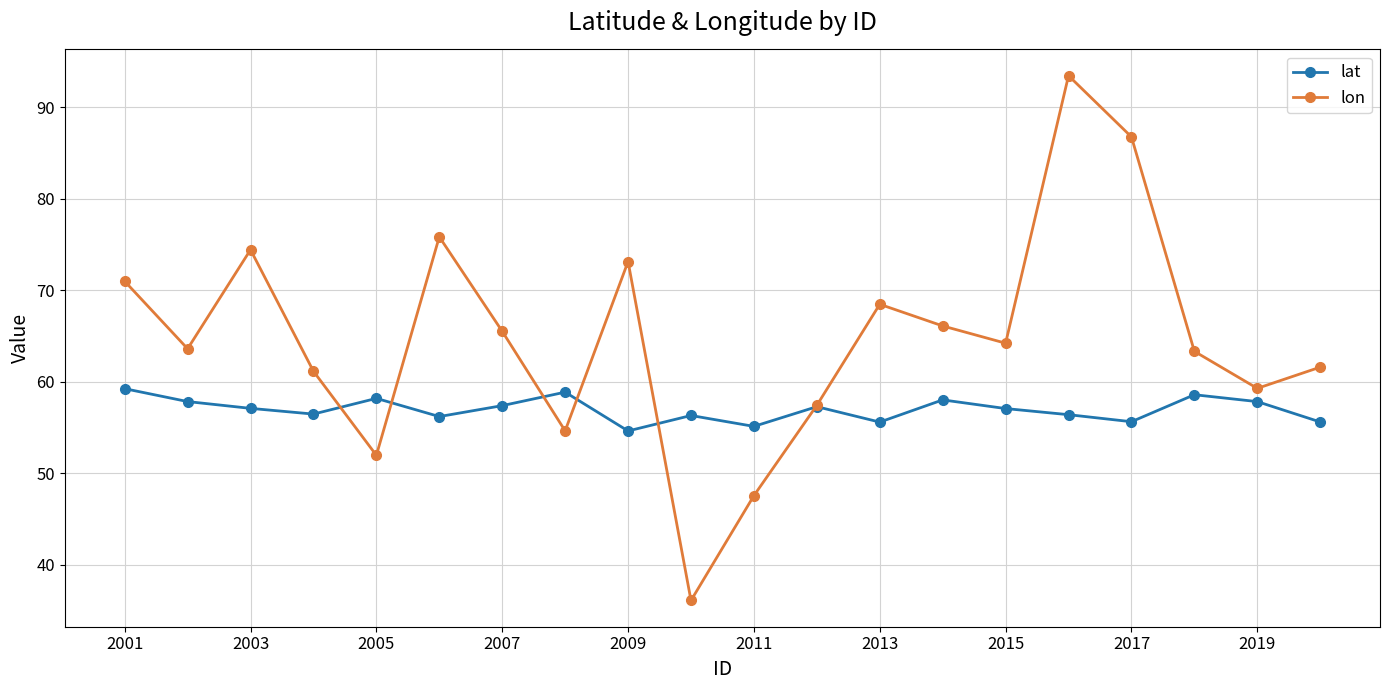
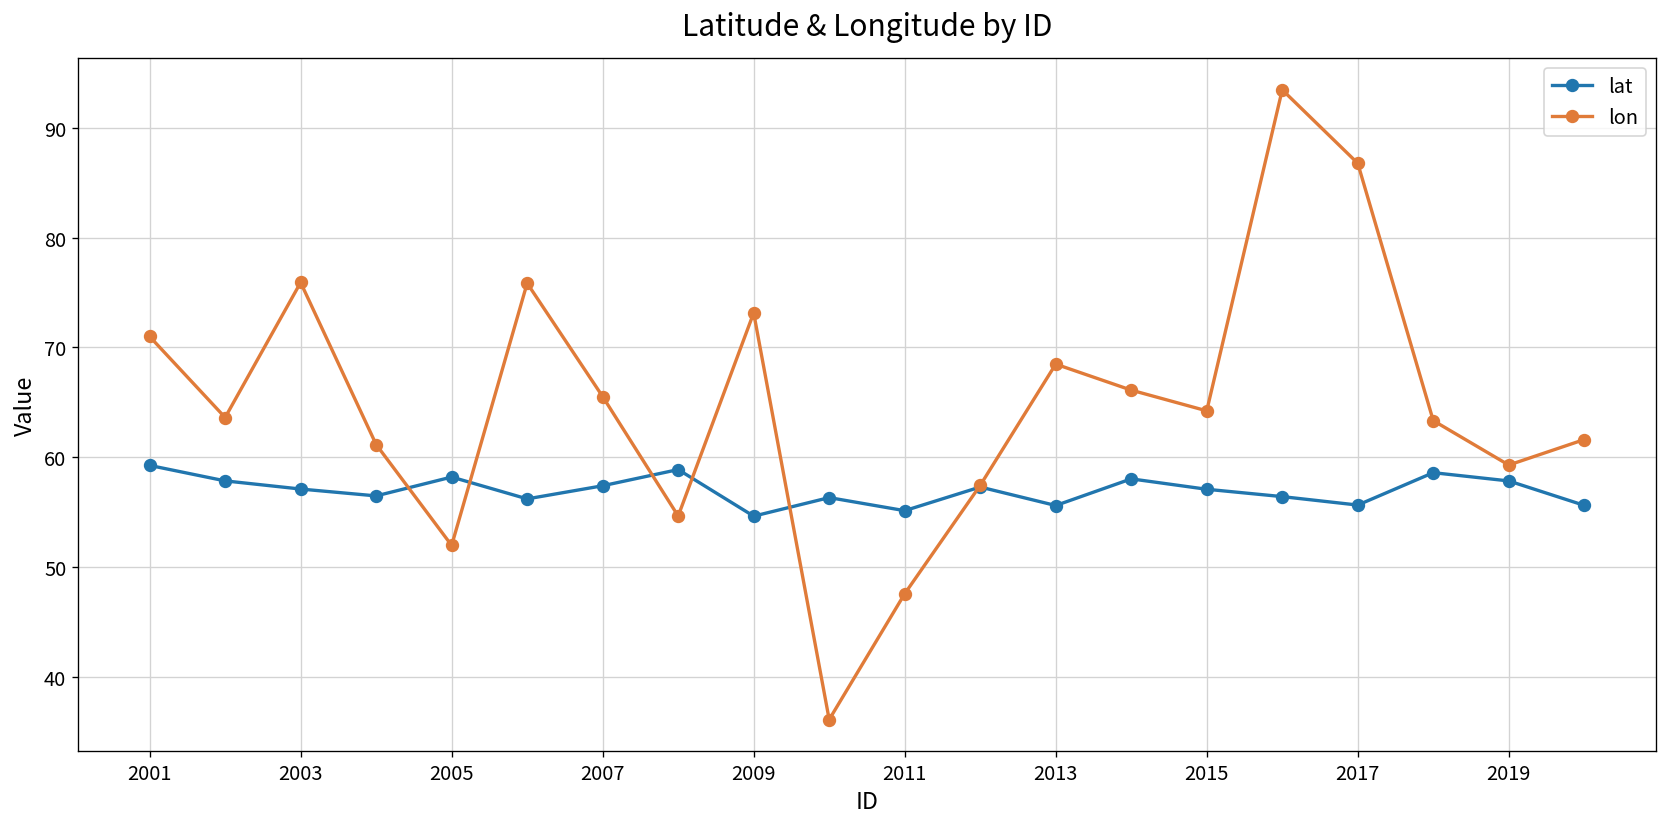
lon, 2003: 74 -> 76
